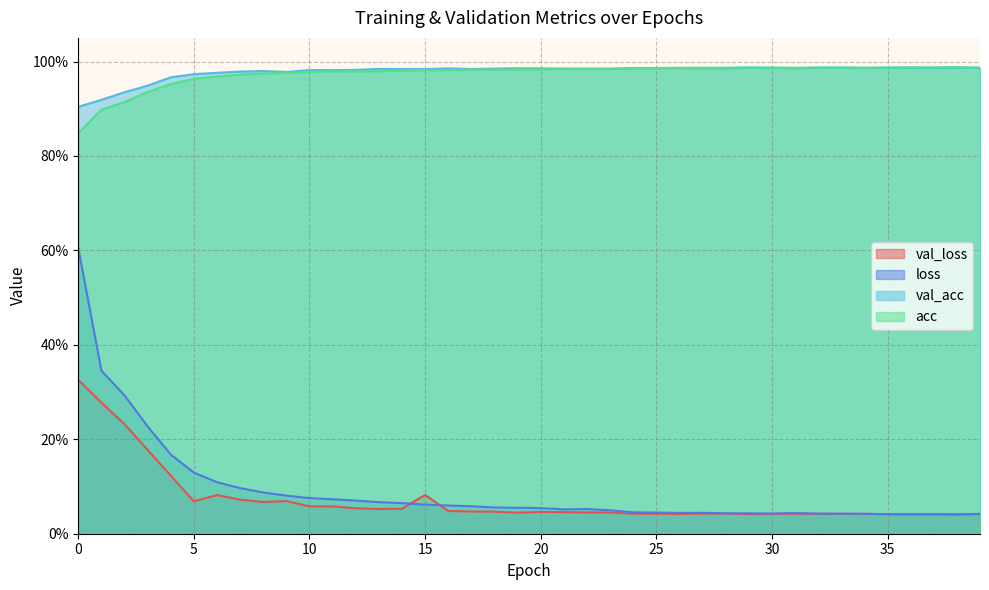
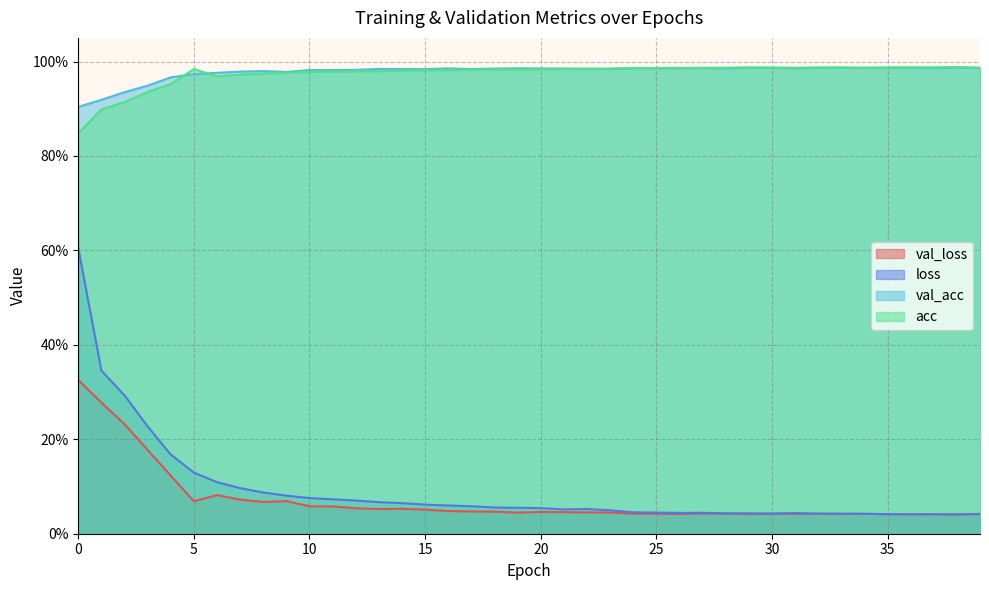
acc, 5: 96% -> 98%
val_loss, 15: 8% -> 5%
